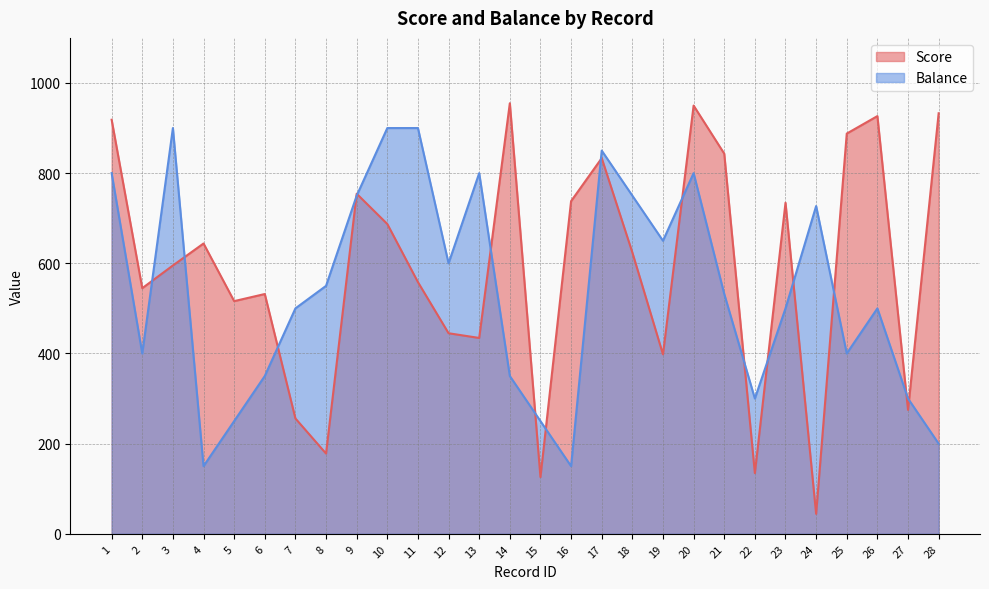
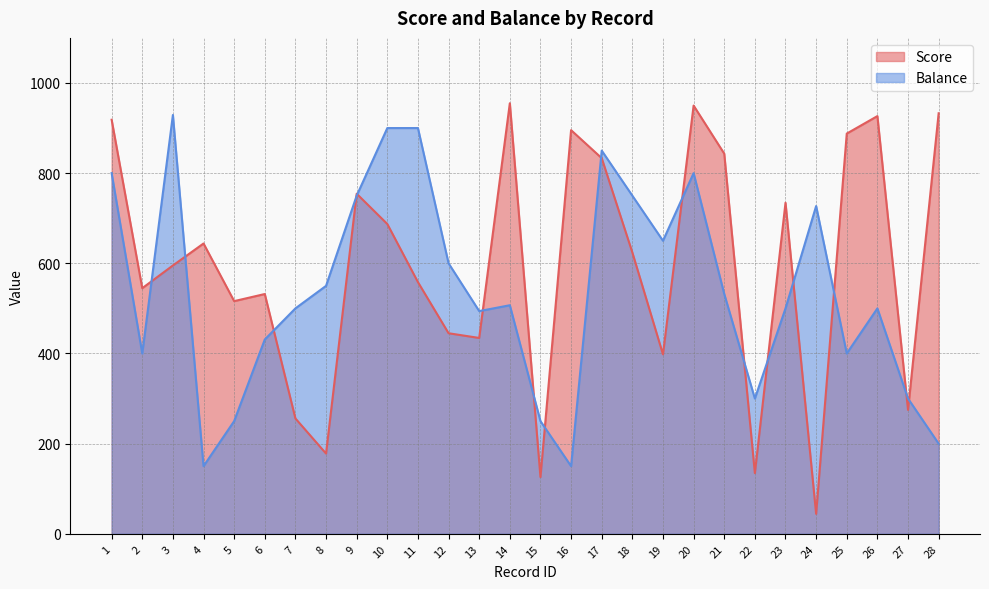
Balance, 3: 900 -> 930
Balance, 6: 350 -> 430
Balance, 13: 800 -> 490
Balance, 14: 350 -> 510
Score, 16: 740 -> 900
